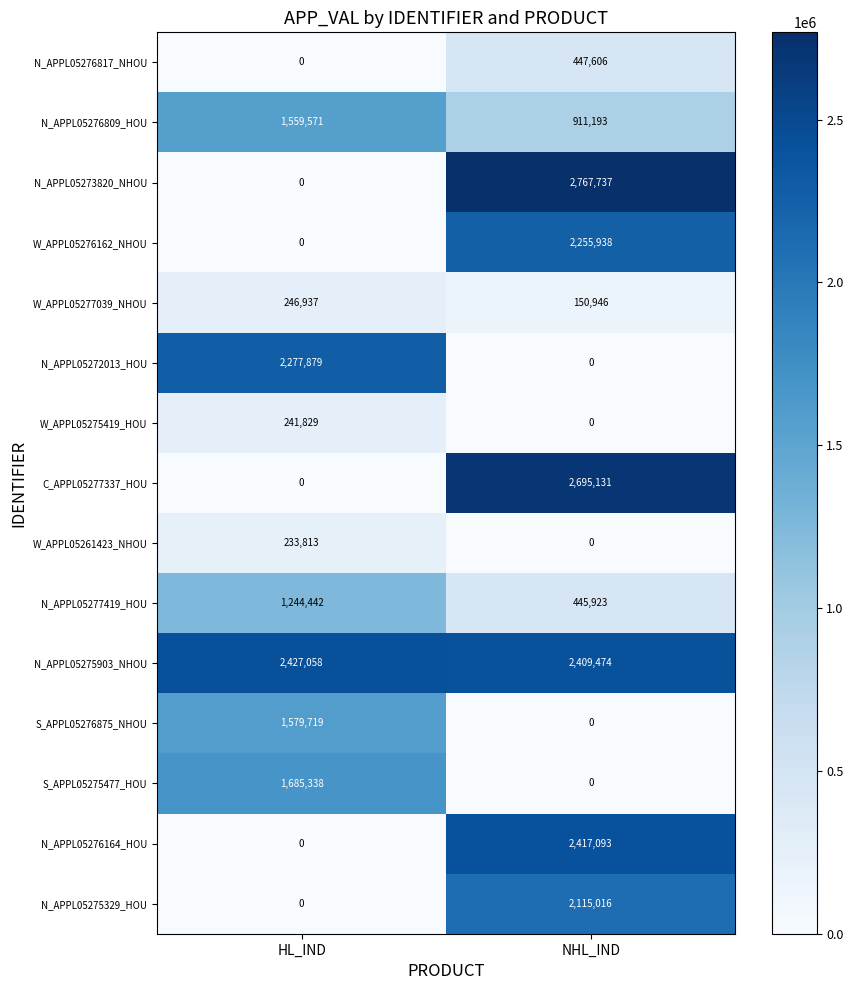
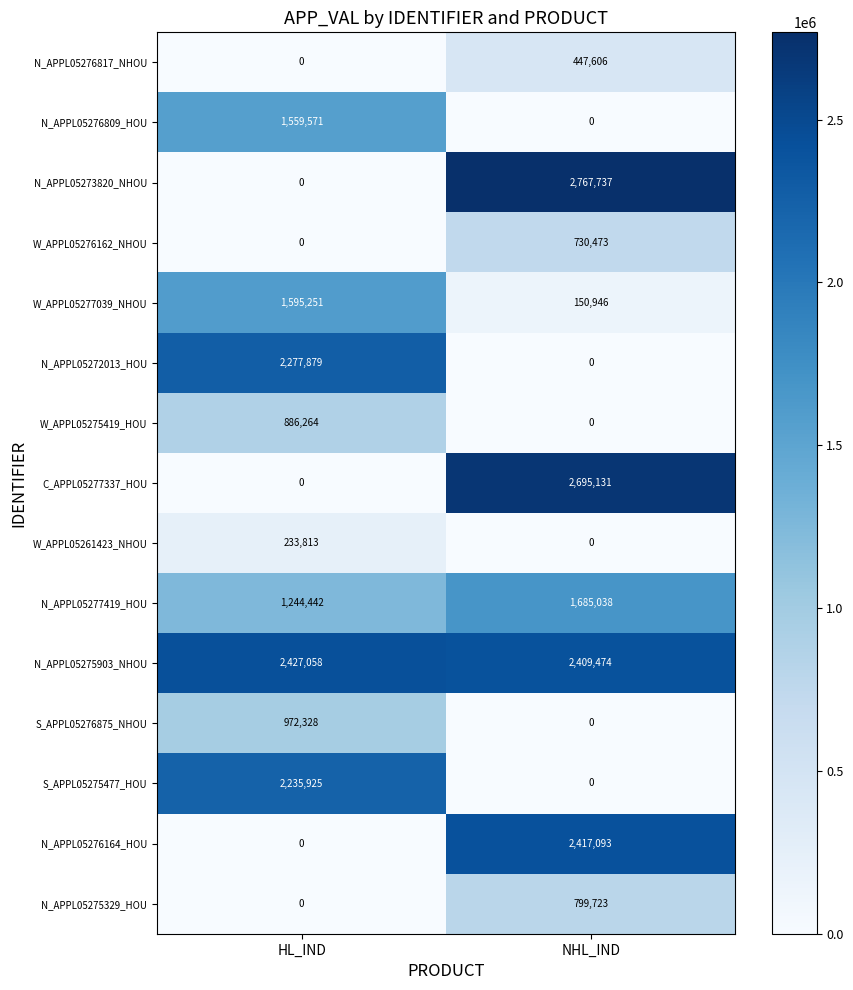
N_APPL05276809_HOU, NHL_IND: 911,193 -> 0
W_APPL05276162_NHOU, NHL_IND: 2,255,938 -> 730,473
W_APPL05277039_NHOU, HL_IND: 246,937 -> 1,595,251
W_APPL05275419_HOU, HL_IND: 241,829 -> 886,264
N_APPL05277419_HOU, NHL_IND: 445,923 -> 1,685,038
S_APPL05276875_NHOU, HL_IND: 1,579,719 -> 972,328
S_APPL05275477_HOU, HL_IND: 1,685,338 -> 2,235,925
N_APPL05275329_HOU, NHL_IND: 2,115,016 -> 799,723
